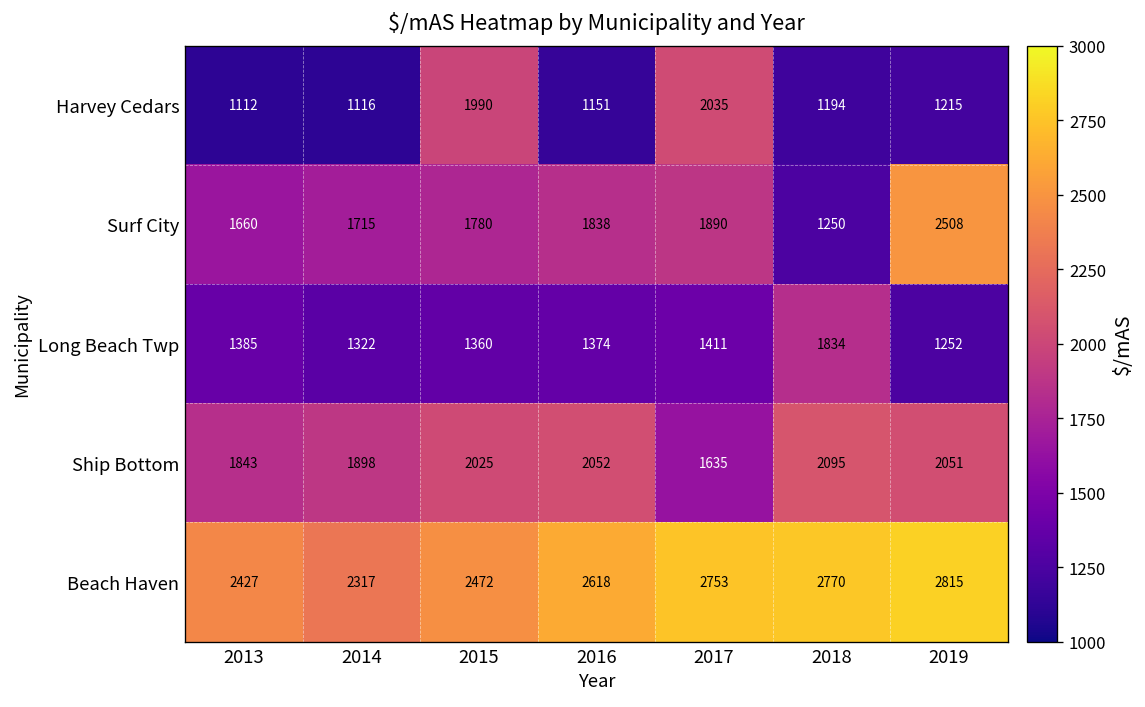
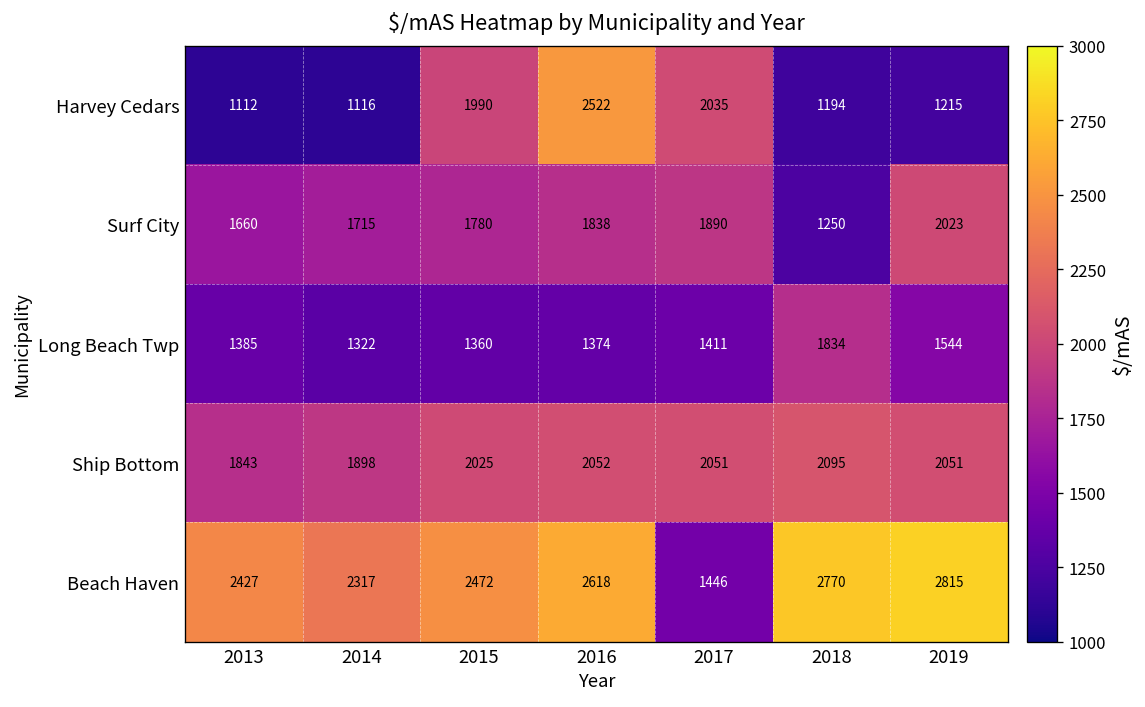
Harvey Cedars, 2016: 1151 -> 2522
Surf City, 2019: 2508 -> 2023
Long Beach Twp, 2019: 1252 -> 1544
Ship Bottom, 2017: 1635 -> 2051
Beach Haven, 2017: 2753 -> 1446
